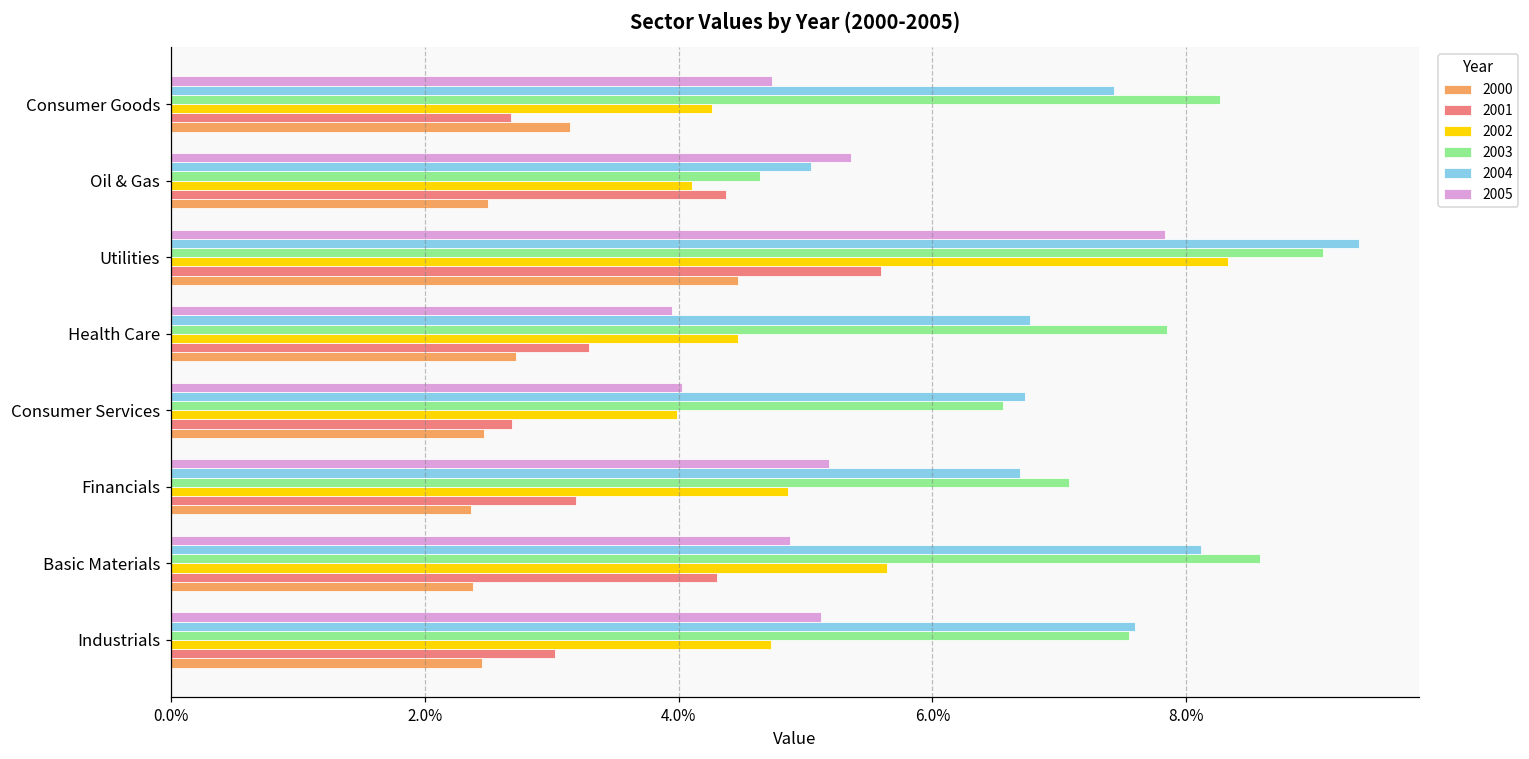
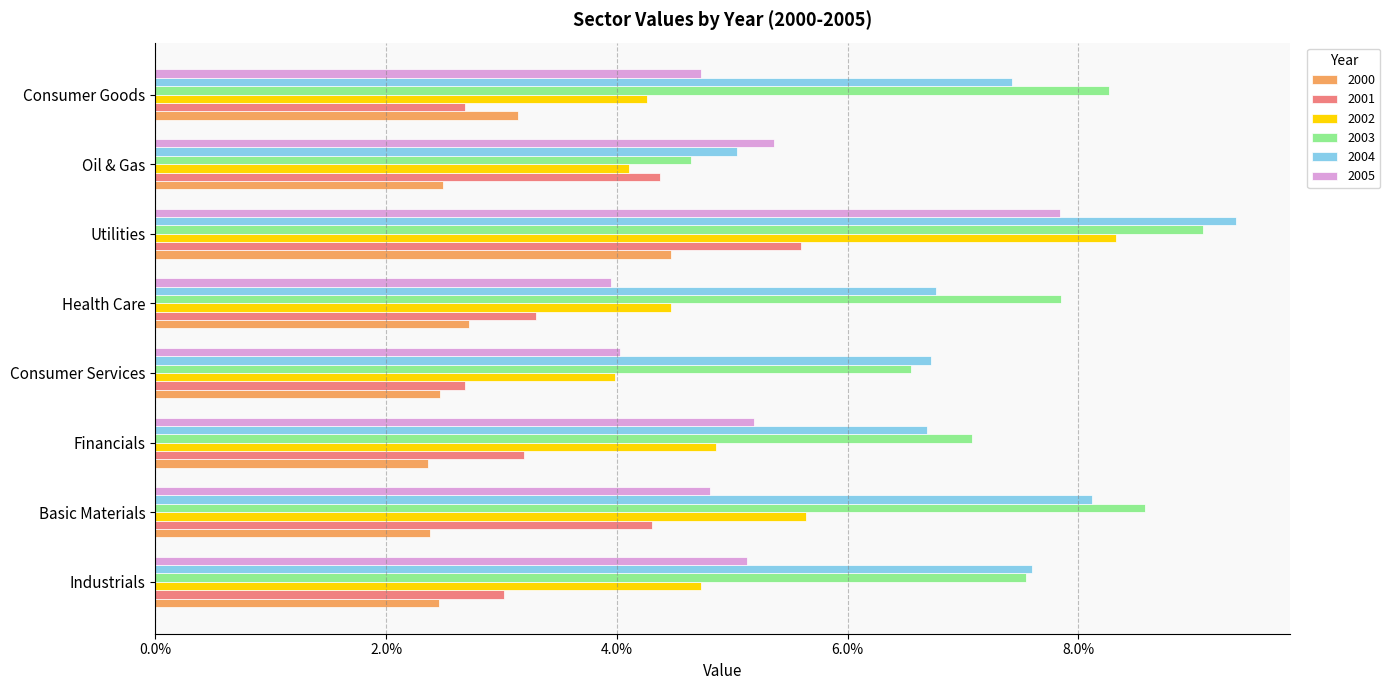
2005, Basic Materials: 4.88% -> 4.81%
